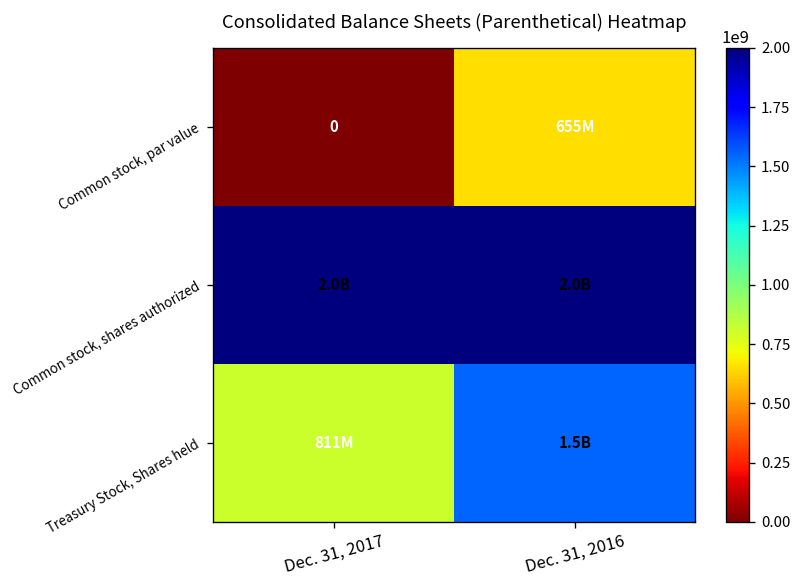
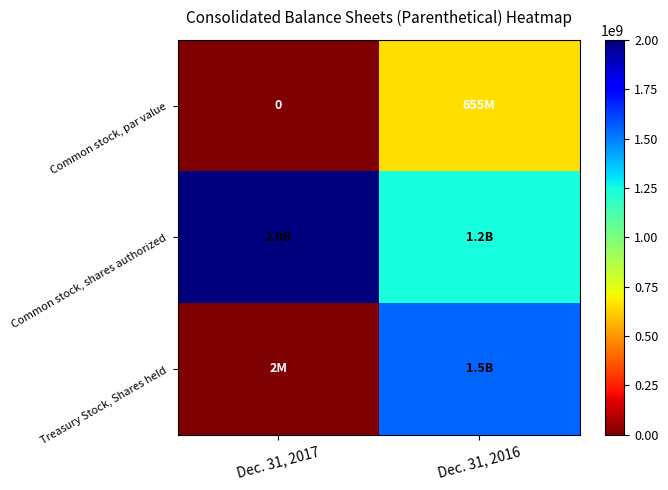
Common stock, shares authorized, Dec. 31, 2016: 2.0B -> 1.2B
Treasury Stock, Shares held, Dec. 31, 2017: 811M -> 2M
